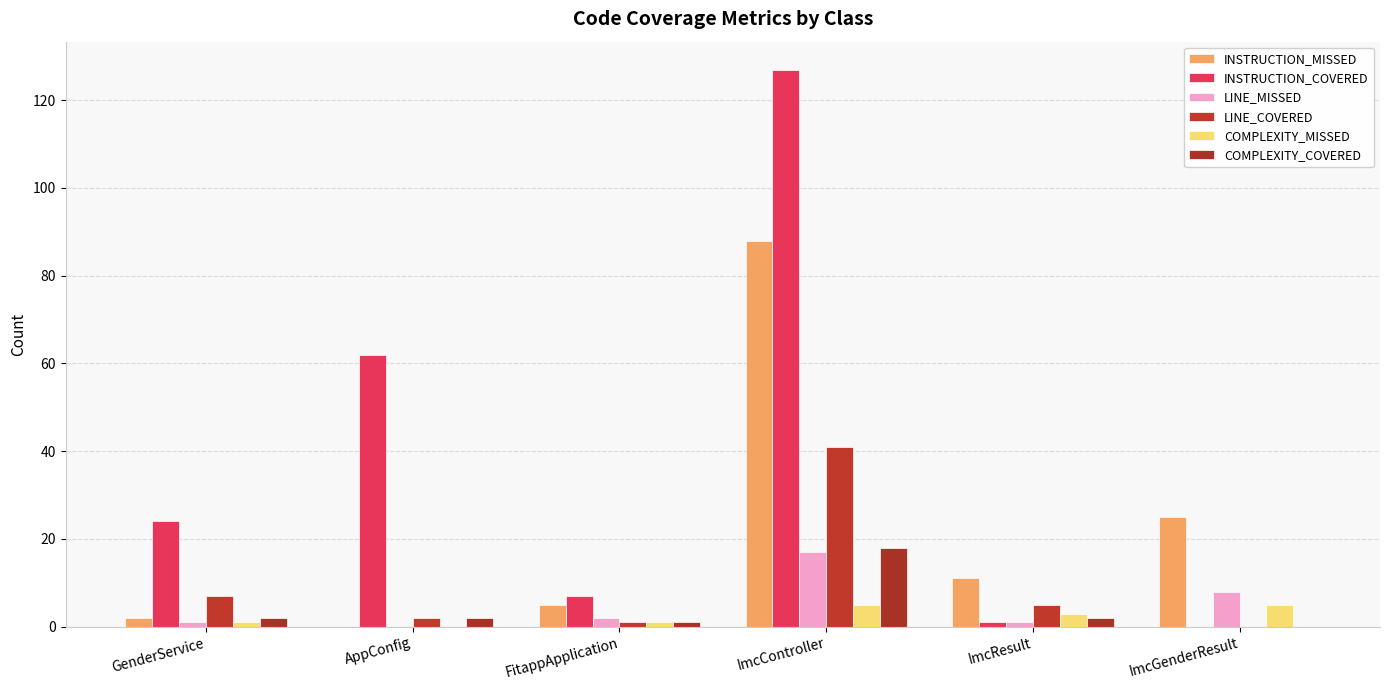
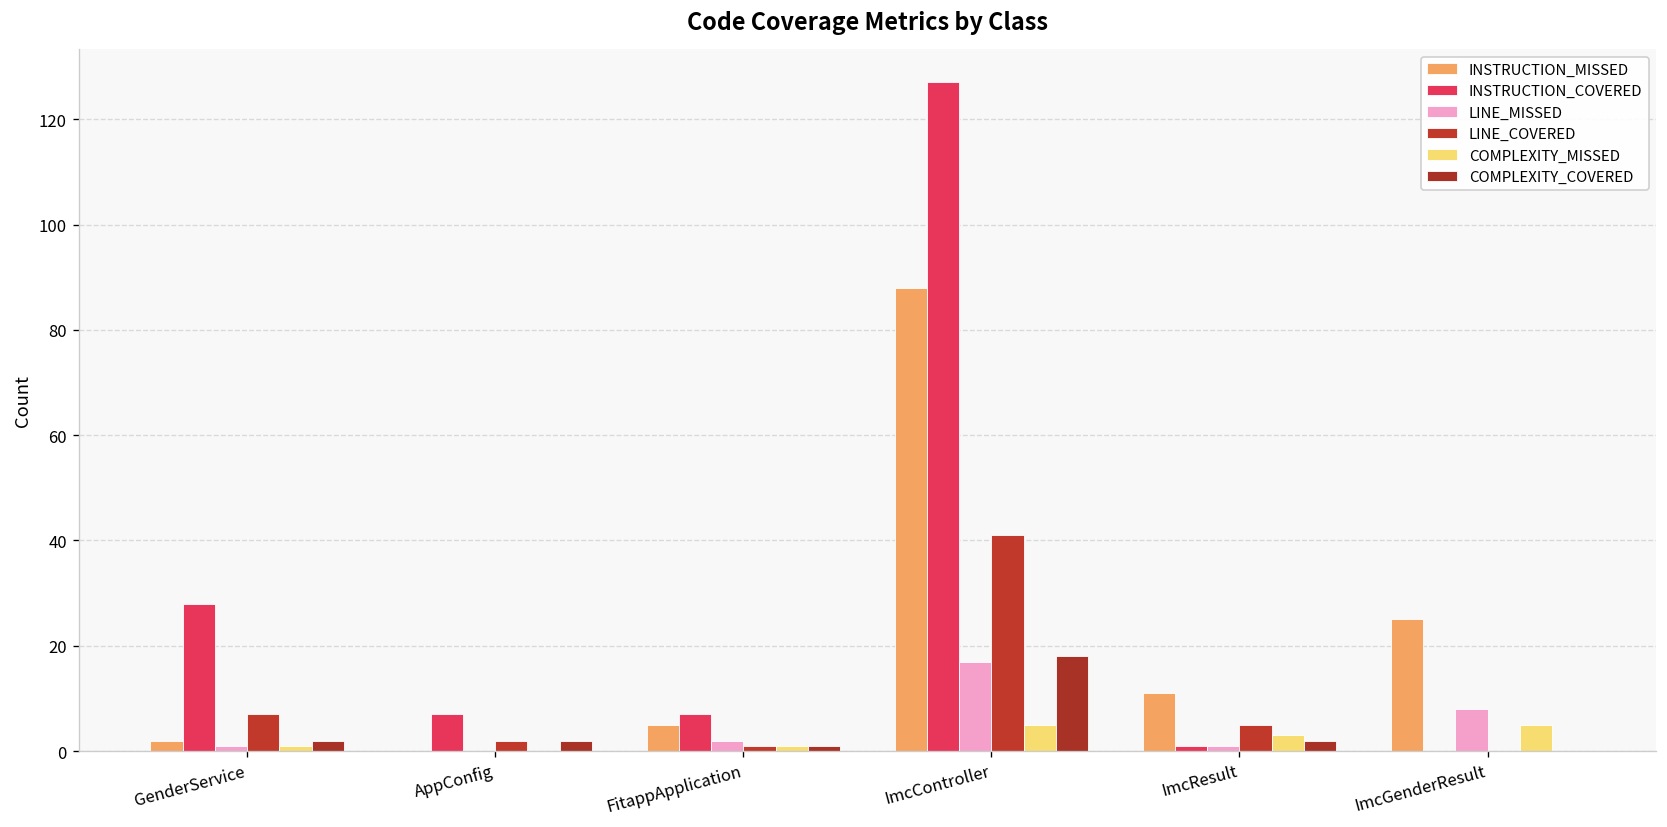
INSTRUCTION_COVERED, GenderService: 24 -> 28
INSTRUCTION_COVERED, AppConfig: 62 -> 7
